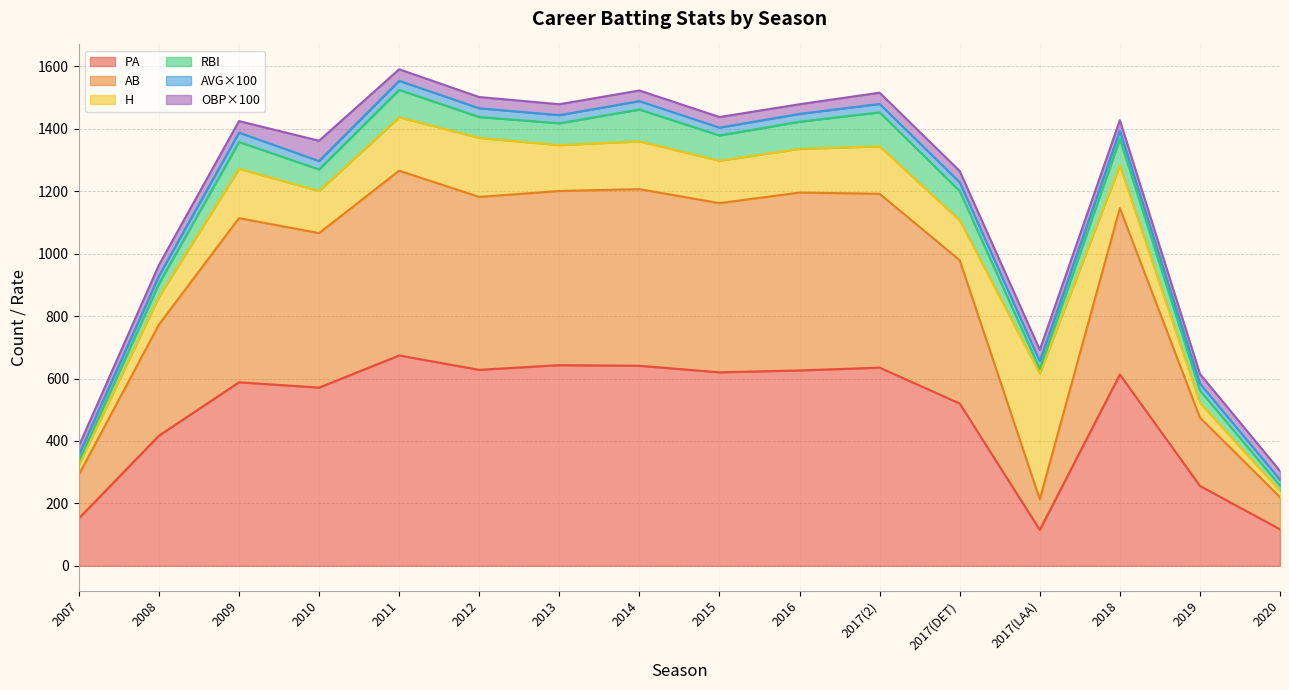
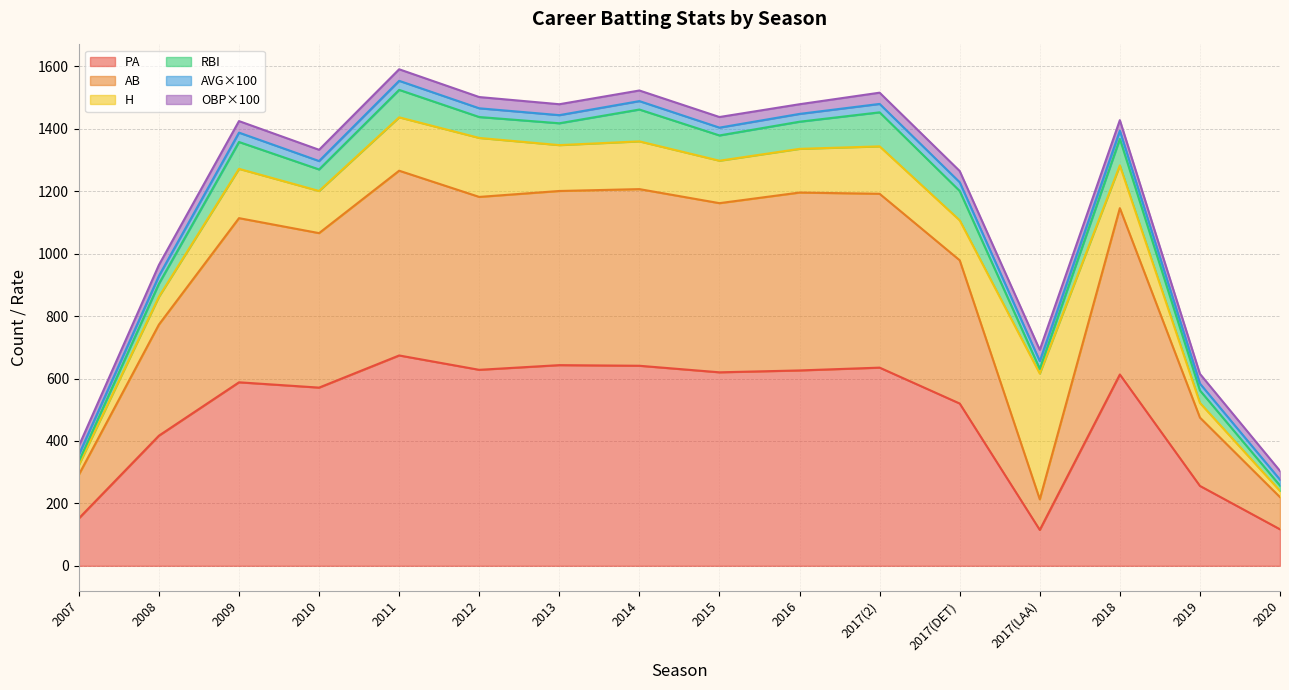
OBP×100, 2010: 70 -> 40
